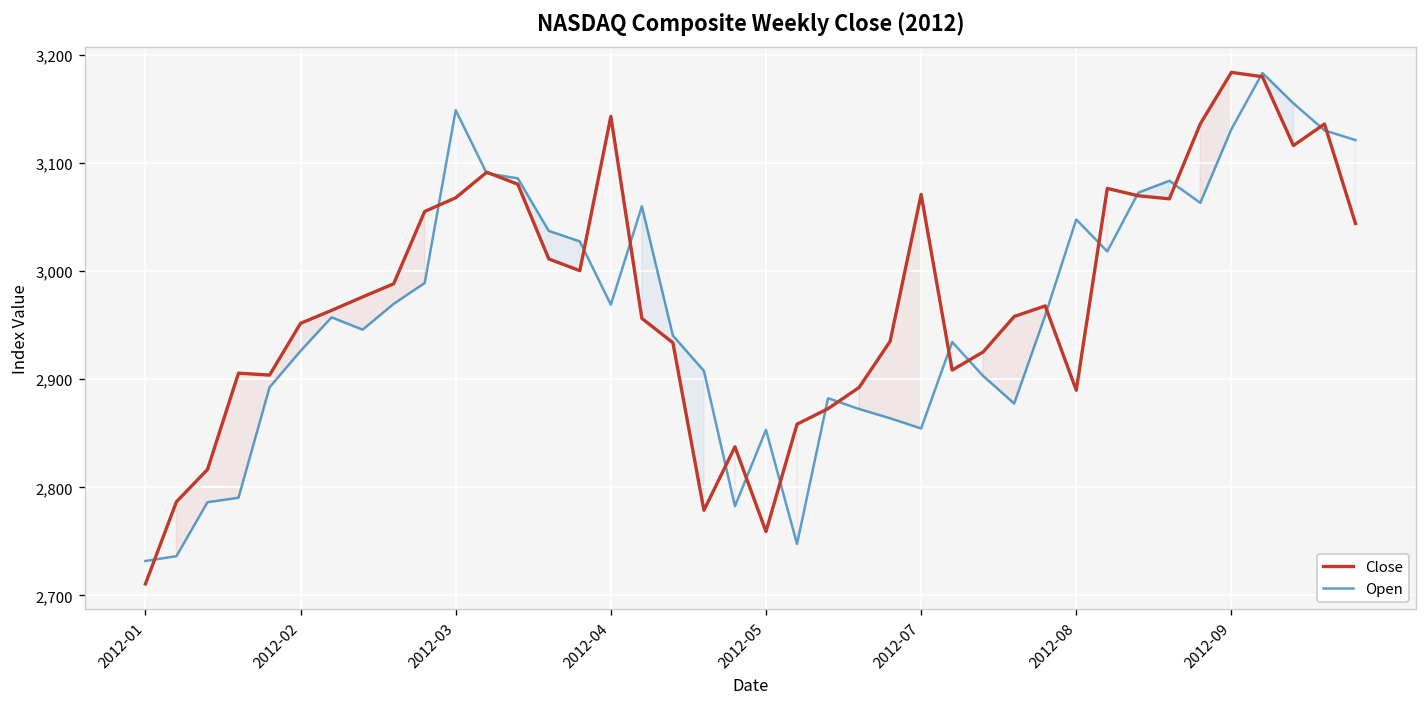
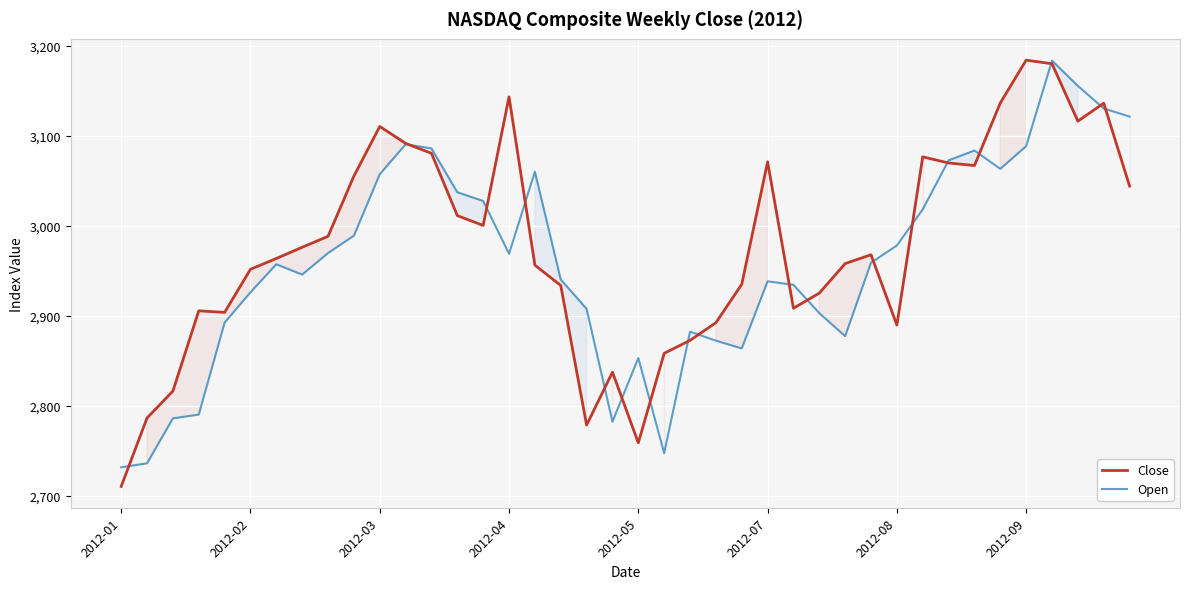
Close, 2012-03: 3,070 -> 3,110
Open, 2012-03: 3,150 -> 3,060
Open, 2012-07: 2,850 -> 2,940
Open, 2012-08: 3,050 -> 2,980
Open, 2012-09: 3,130 -> 3,090
